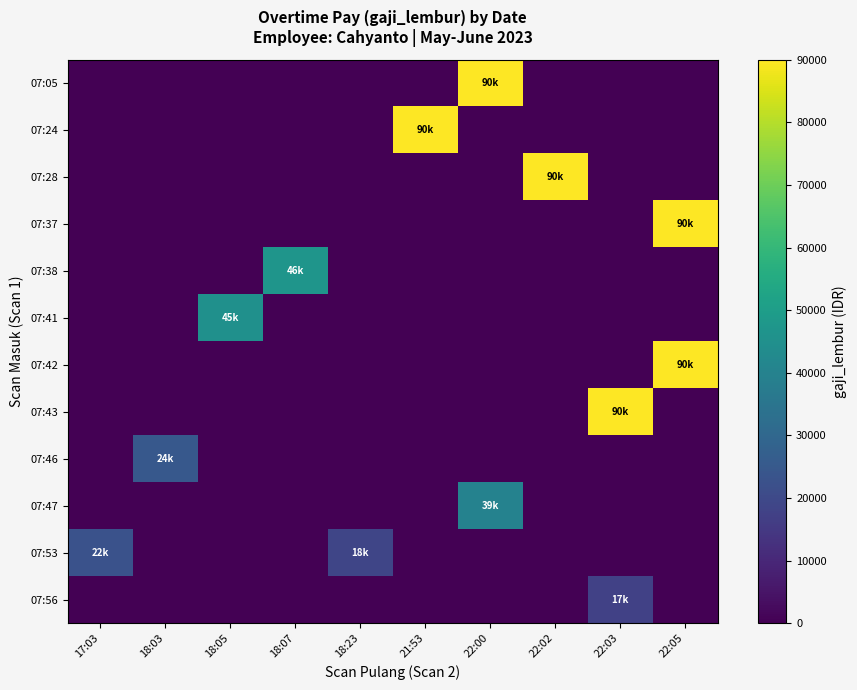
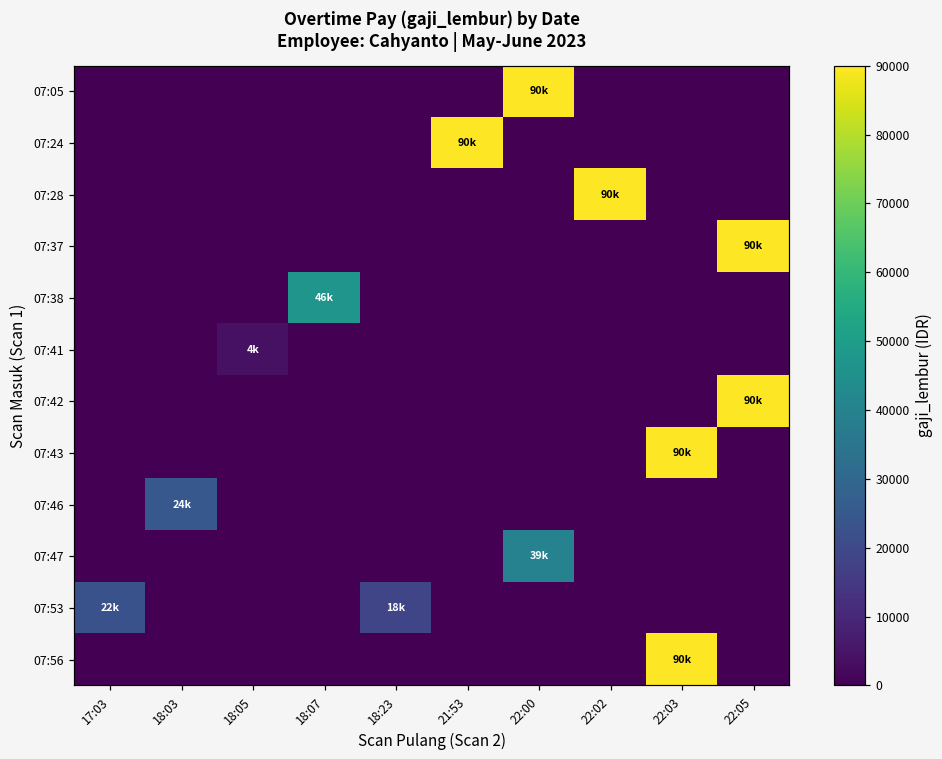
07:41, 18:05: 45k -> 4k
07:56, 22:03: 17k -> 90k
